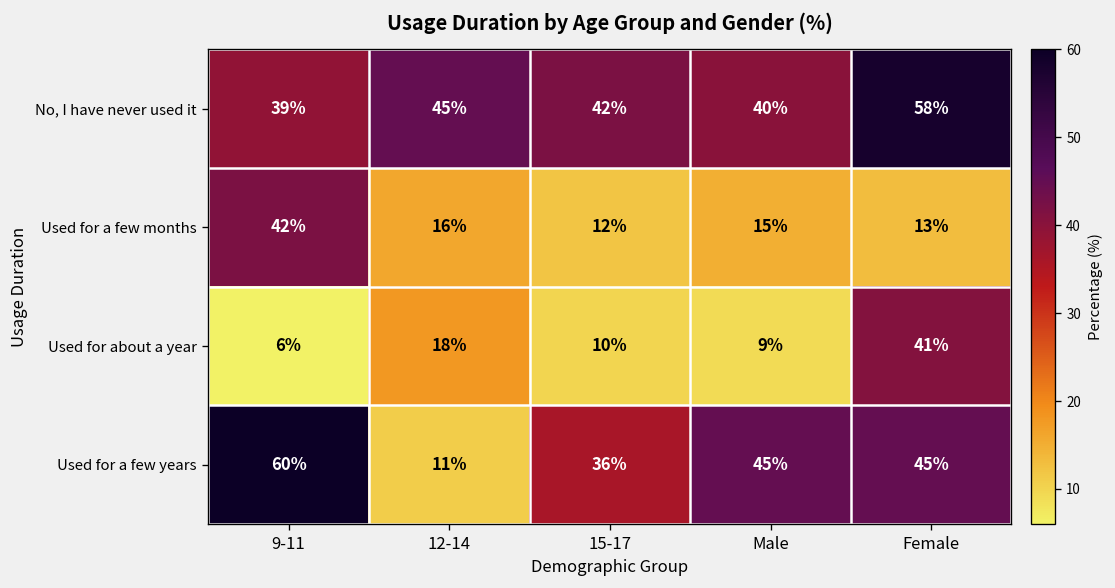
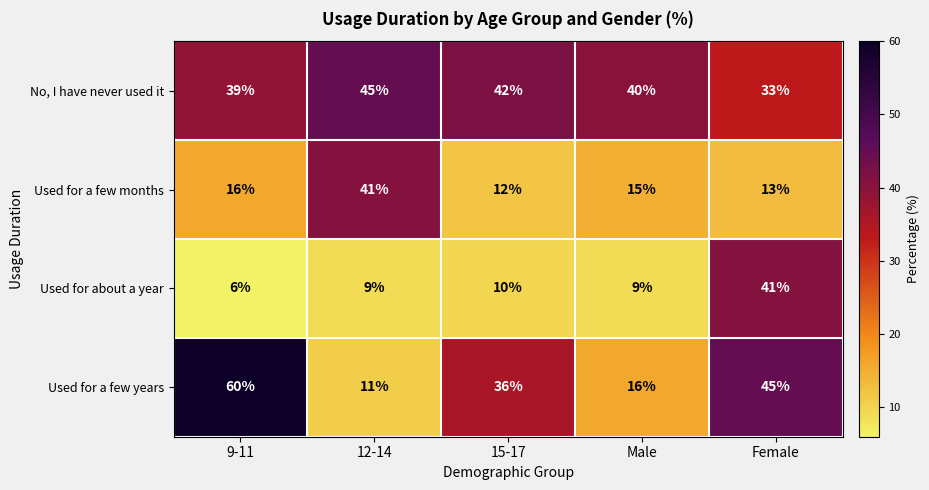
No, I have never used it, Female: 58% -> 33%
Used for a few months, 9-11: 42% -> 16%
Used for a few months, 12-14: 16% -> 41%
Used for about a year, 12-14: 18% -> 9%
Used for a few years, Male: 45% -> 16%
